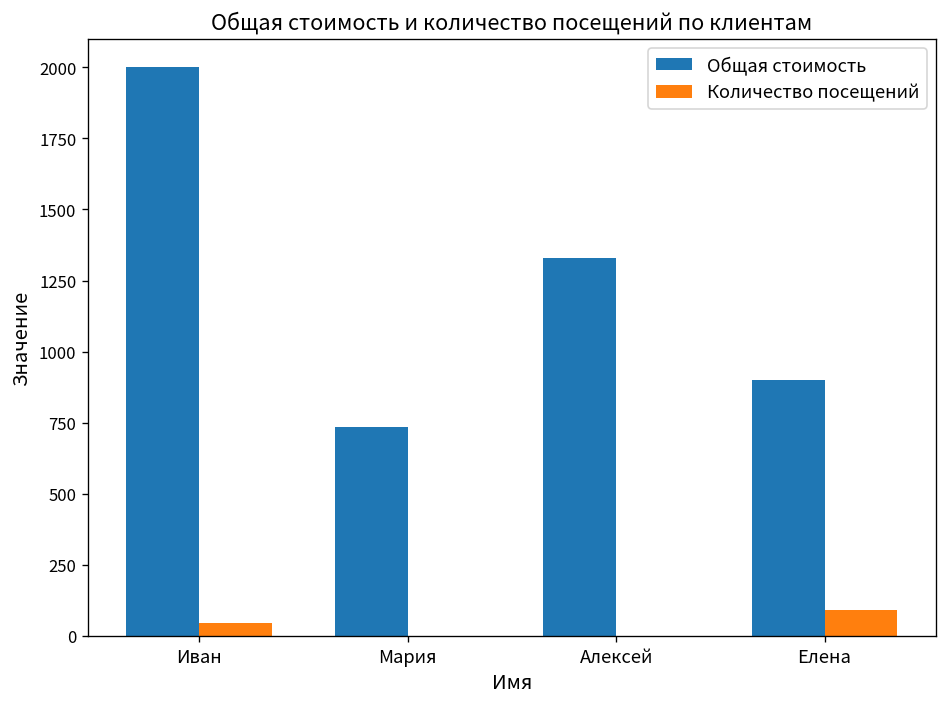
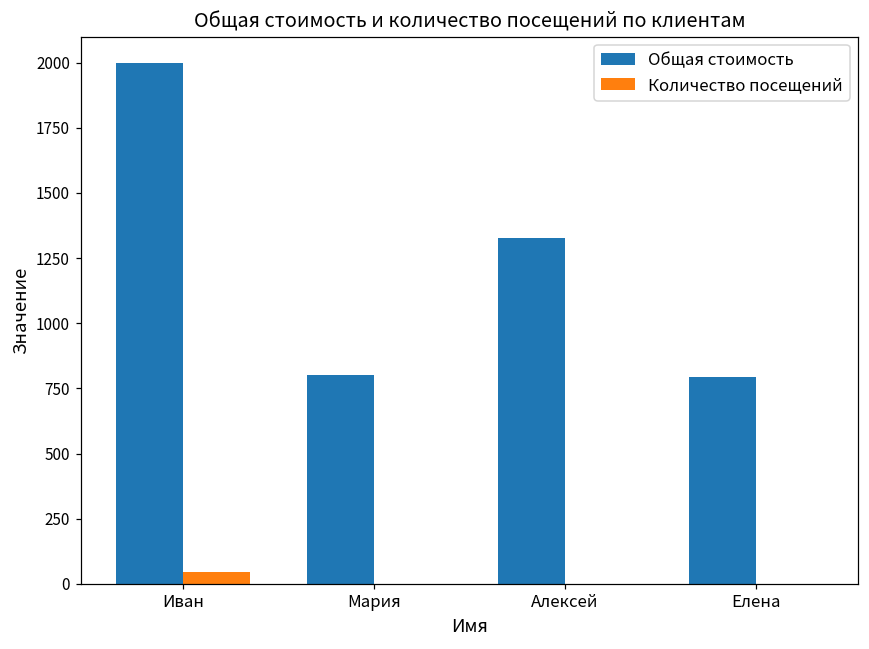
Общая стоимость, Мария: 730 -> 800
Общая стоимость, Елена: 900 -> 790
Количество посещений, Елена: 90 -> 0
